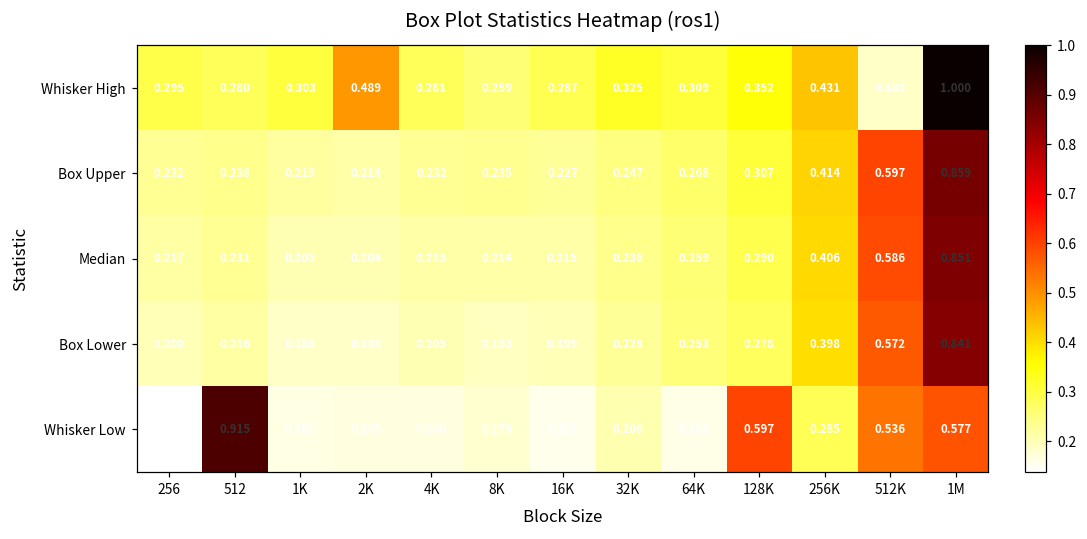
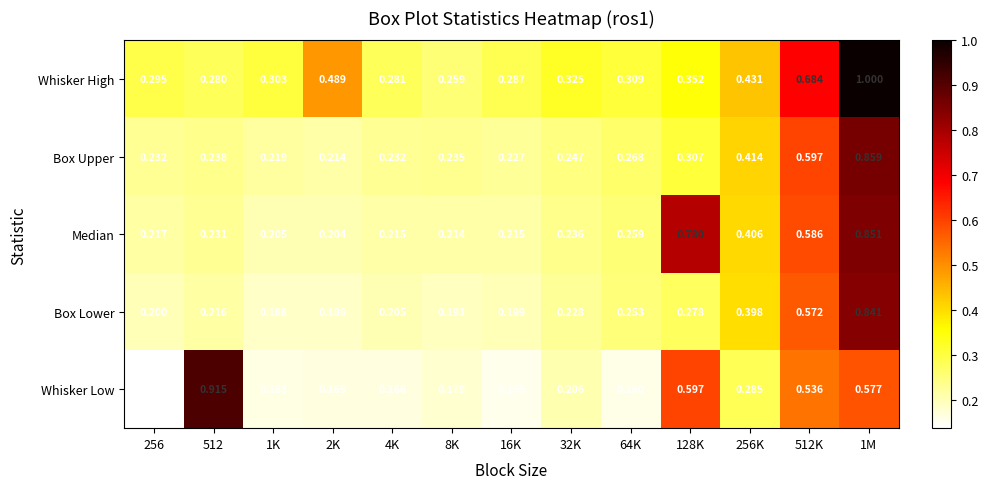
Whisker High, 512K: 0.188 -> 0.684
Median, 128K: 0.290 -> 0.780
